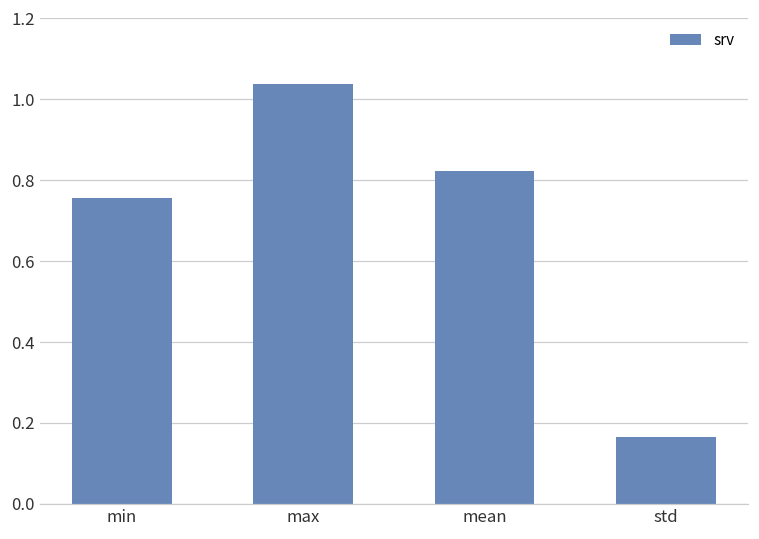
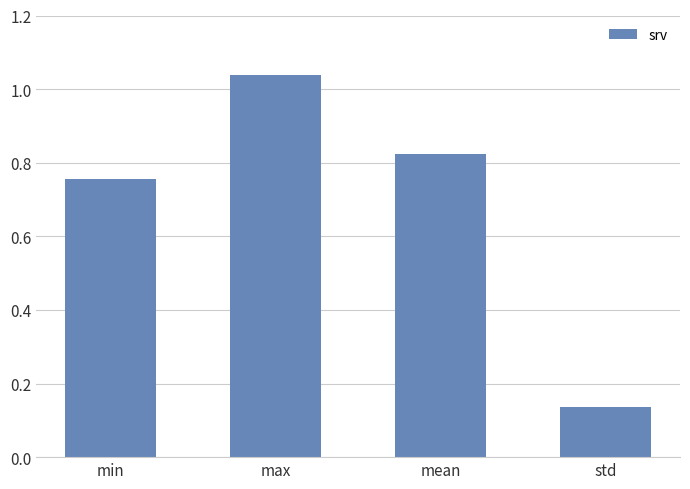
std: 0.17 -> 0.14
